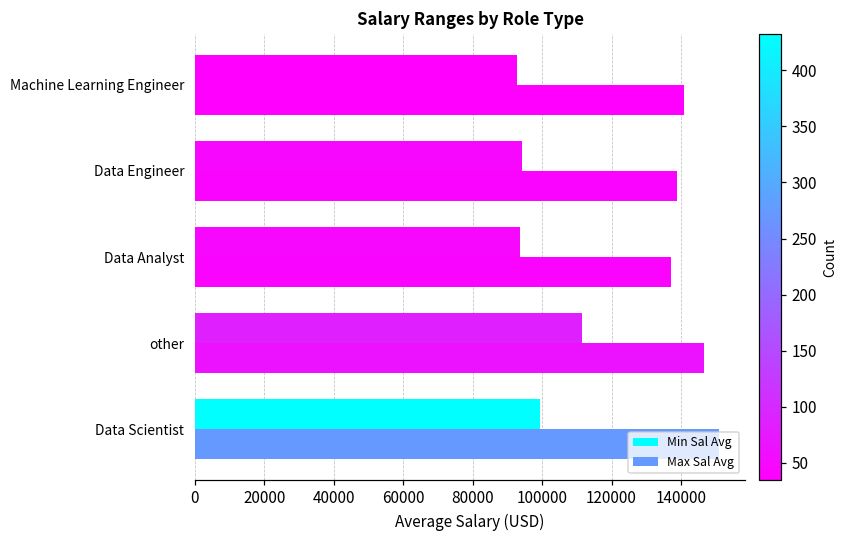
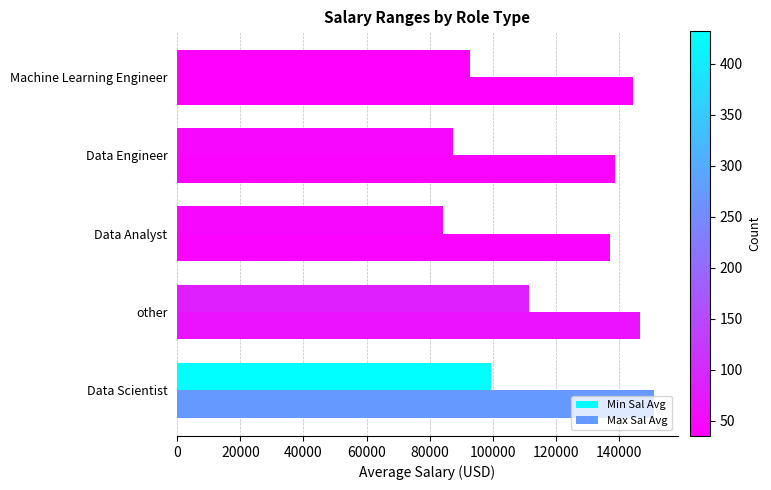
Max Sal Avg, Machine Learning Engineer: 141000 -> 144000
Min Sal Avg, Data Engineer: 94000 -> 87000
Min Sal Avg, Data Analyst: 94000 -> 84000
